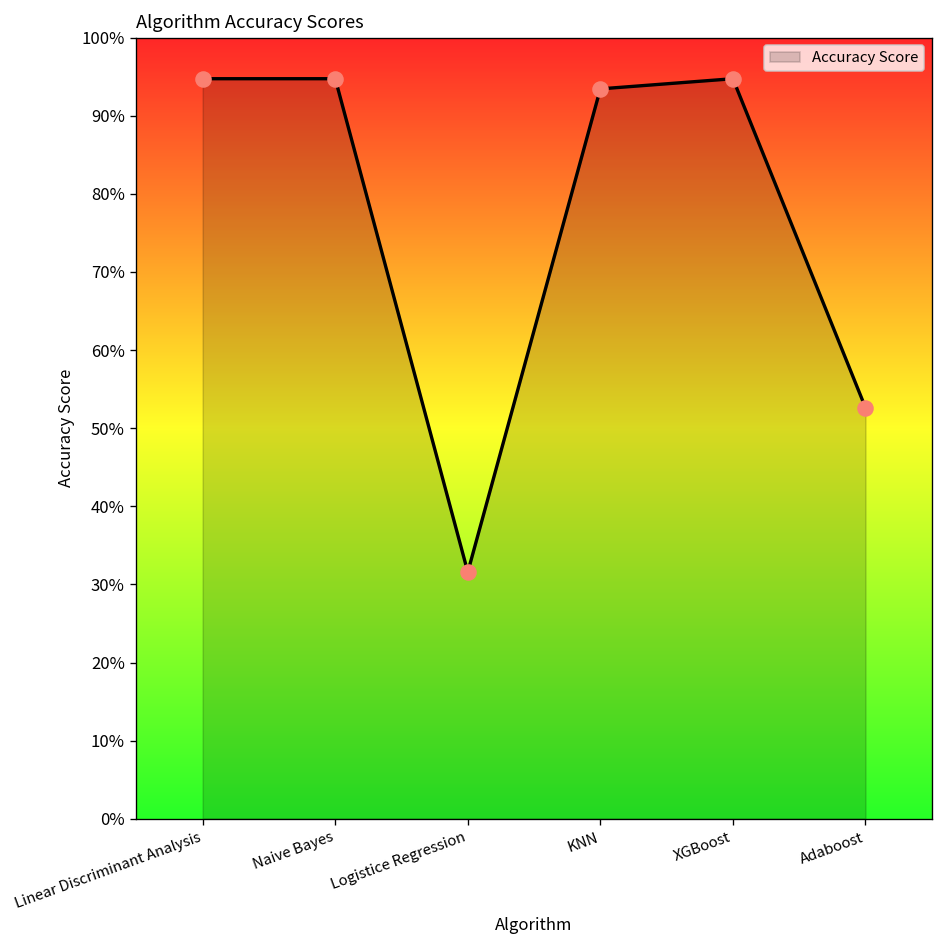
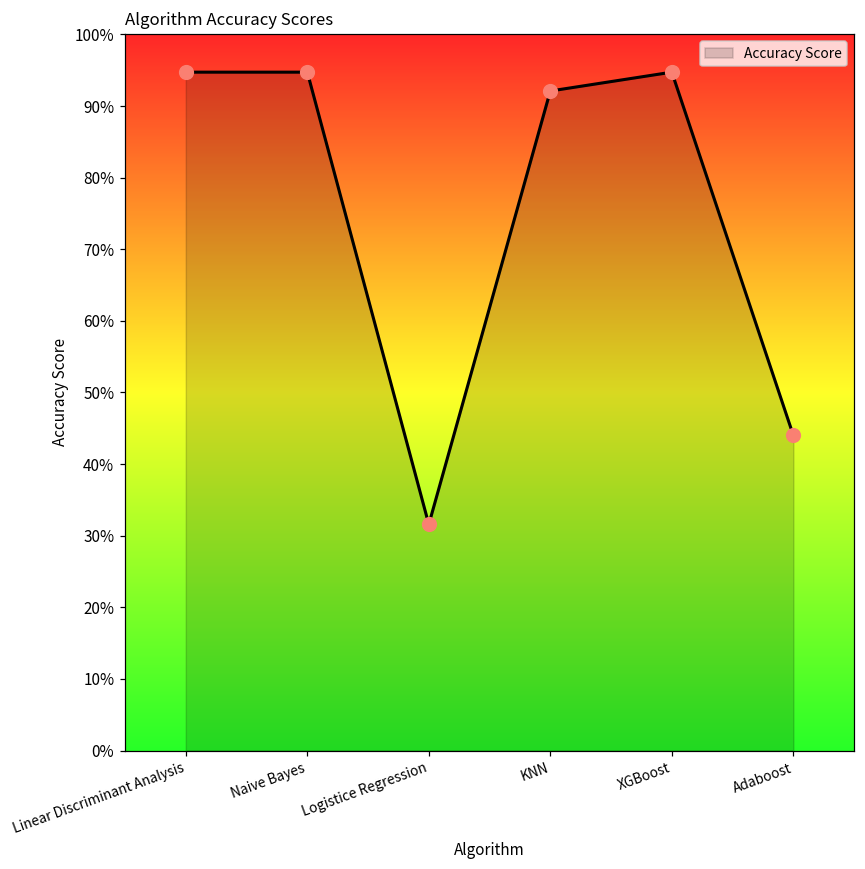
KNN: 93% -> 92%
Adaboost: 53% -> 44%
